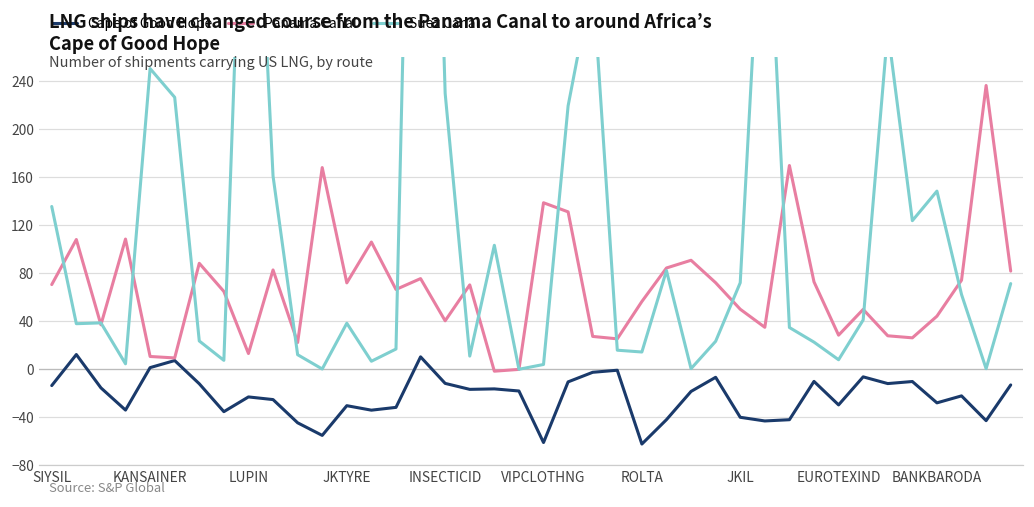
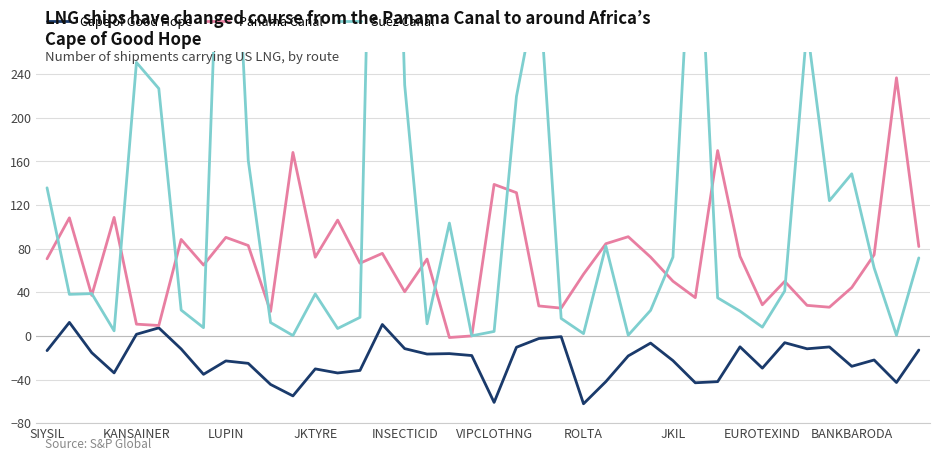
Panama Canal, LUPIN: 13 -> 90
Suez Canal, ROLTA: 15 -> 2
Cape of Good Hope, JKIL: -40 -> -23
